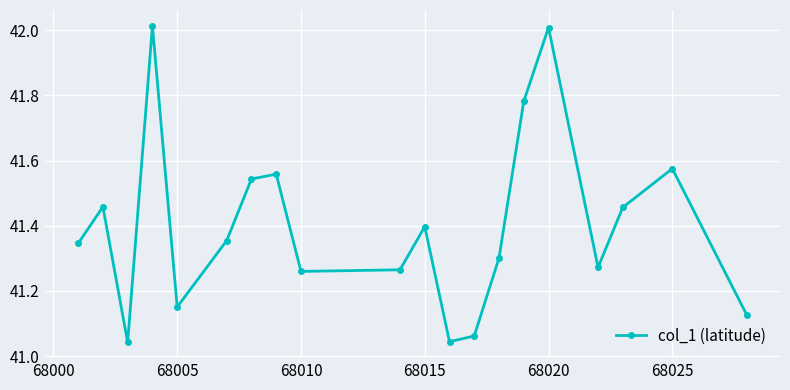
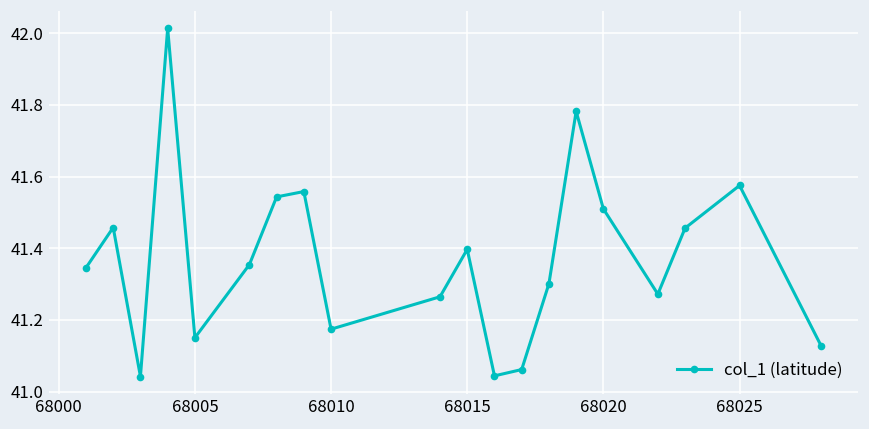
68010: 41.26 -> 41.17
68020: 42.01 -> 41.51
